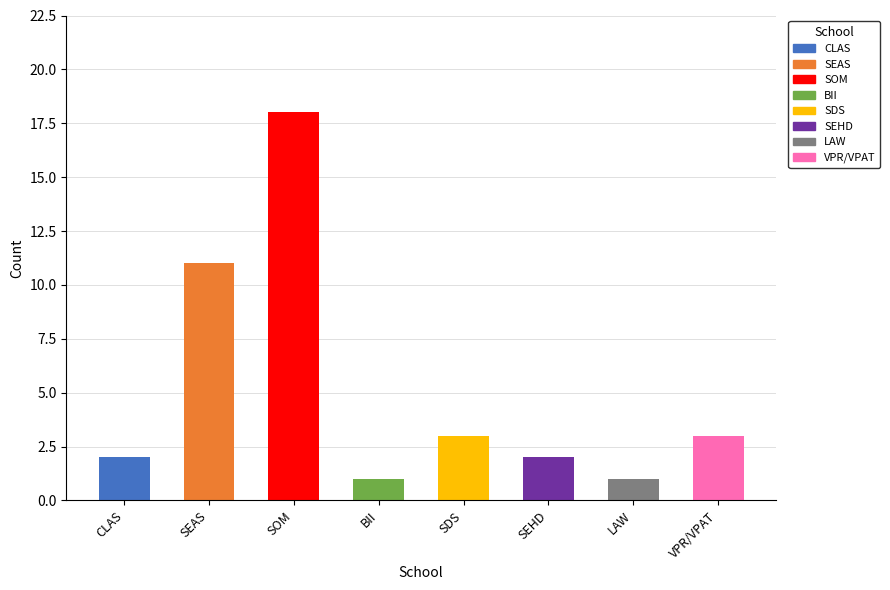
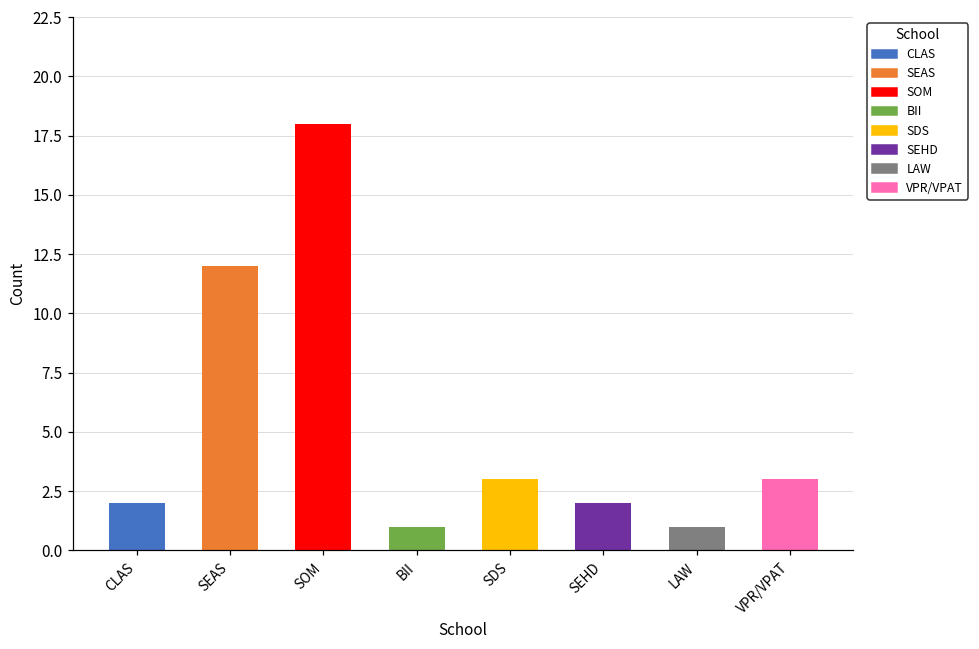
SEAS: 11 -> 12
